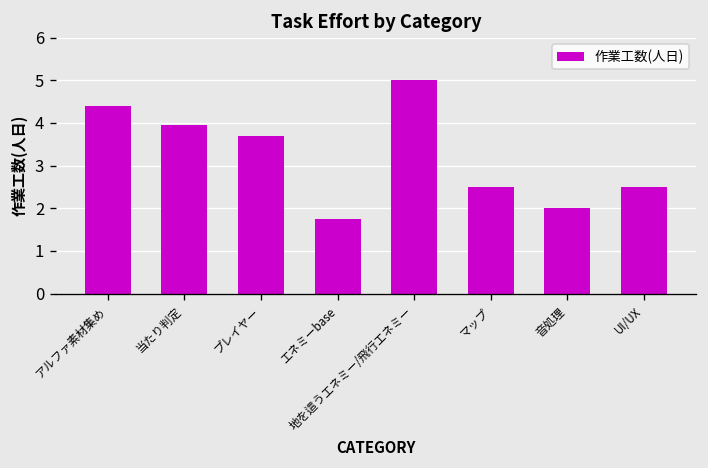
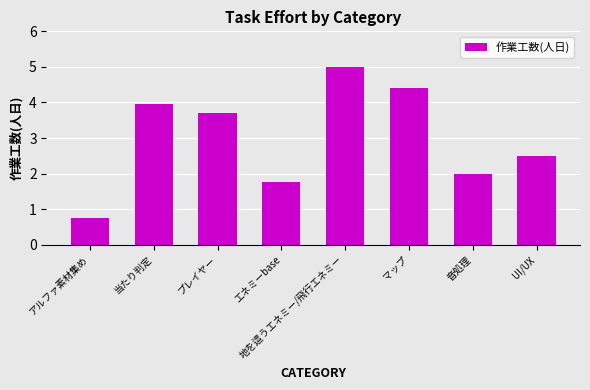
アルファ素材集め: 4.4 -> 0.8
マップ: 2.5 -> 4.4
